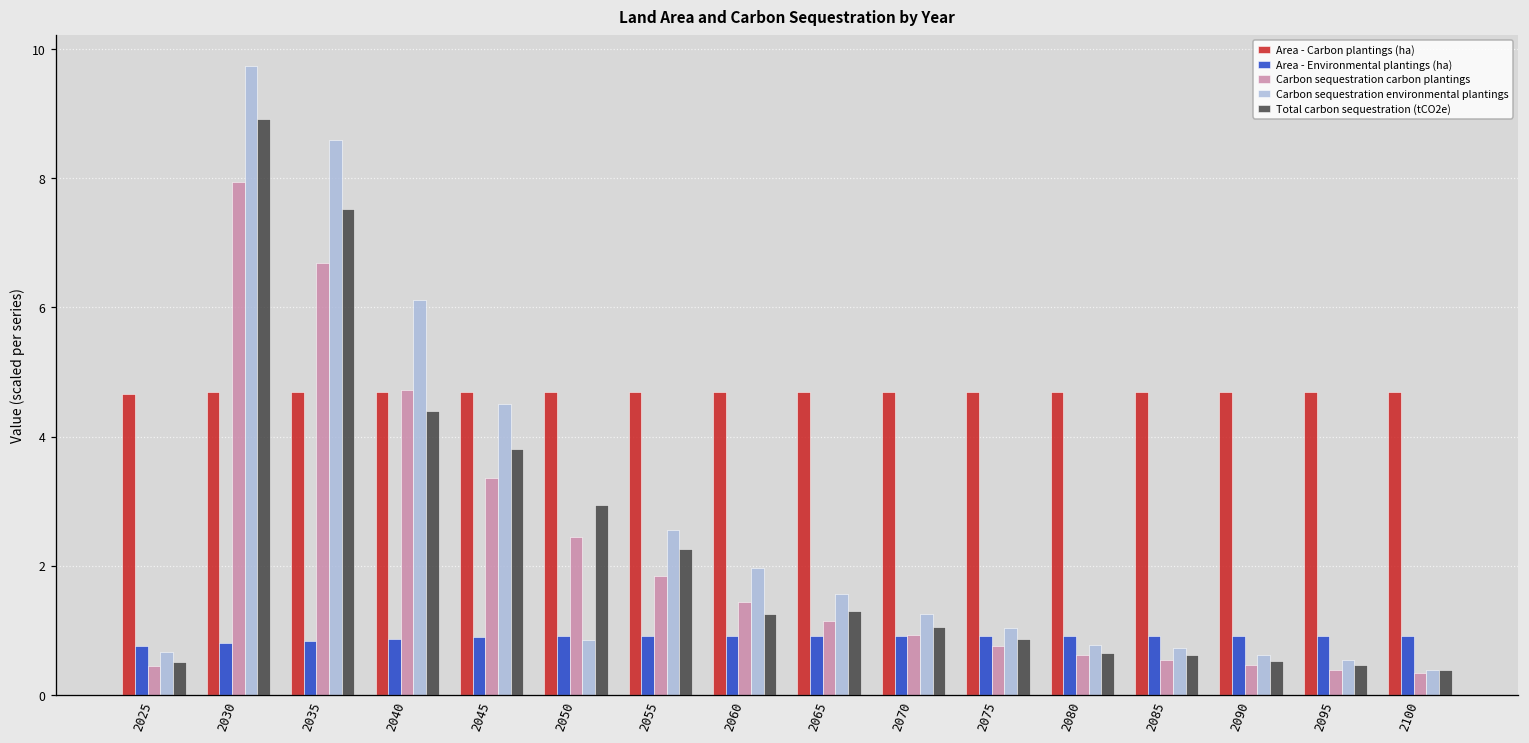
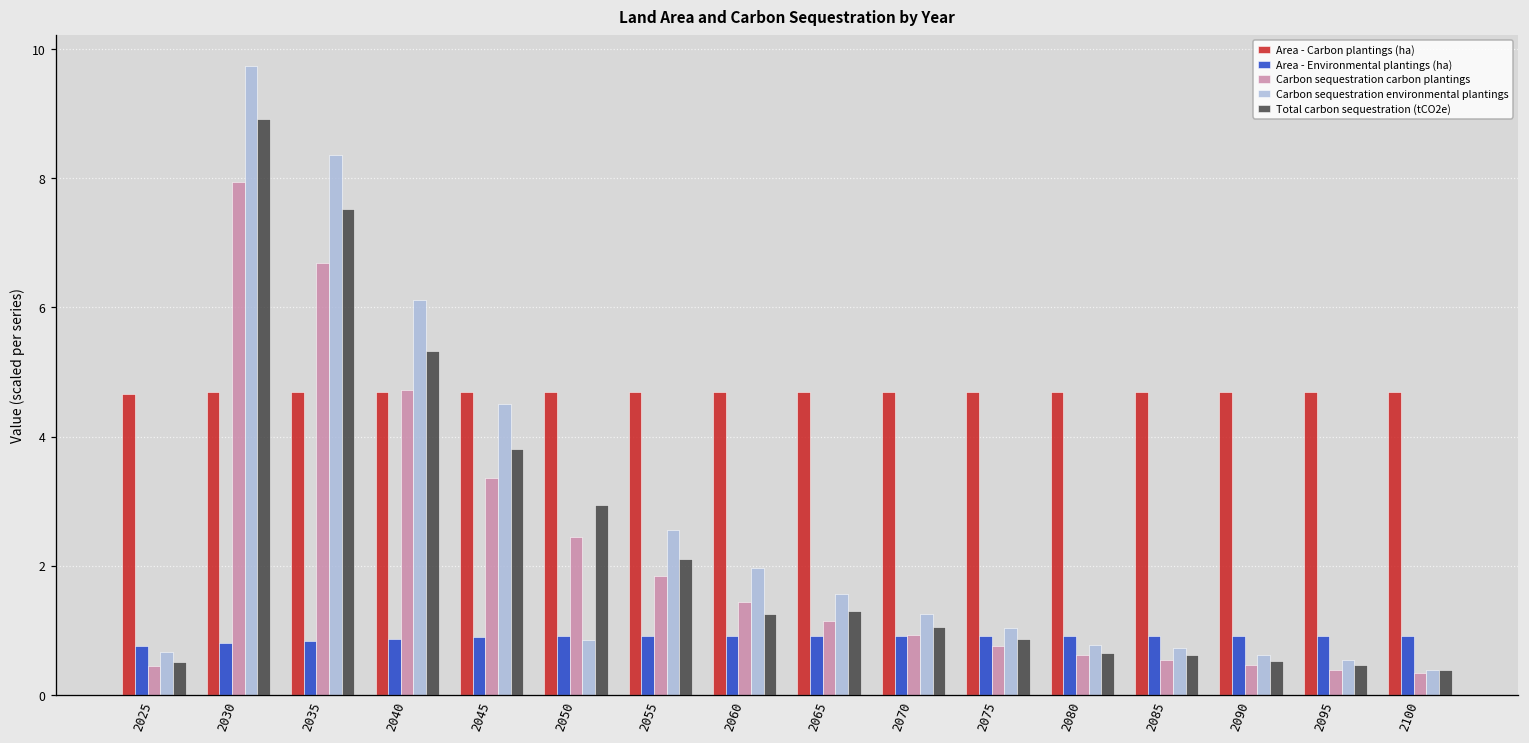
Carbon sequestration environmental plantings, 2035: 8.6 -> 8.4
Total carbon sequestration (tCO2e), 2040: 4.4 -> 5.3
Total carbon sequestration (tCO2e), 2055: 2.3 -> 2.1
